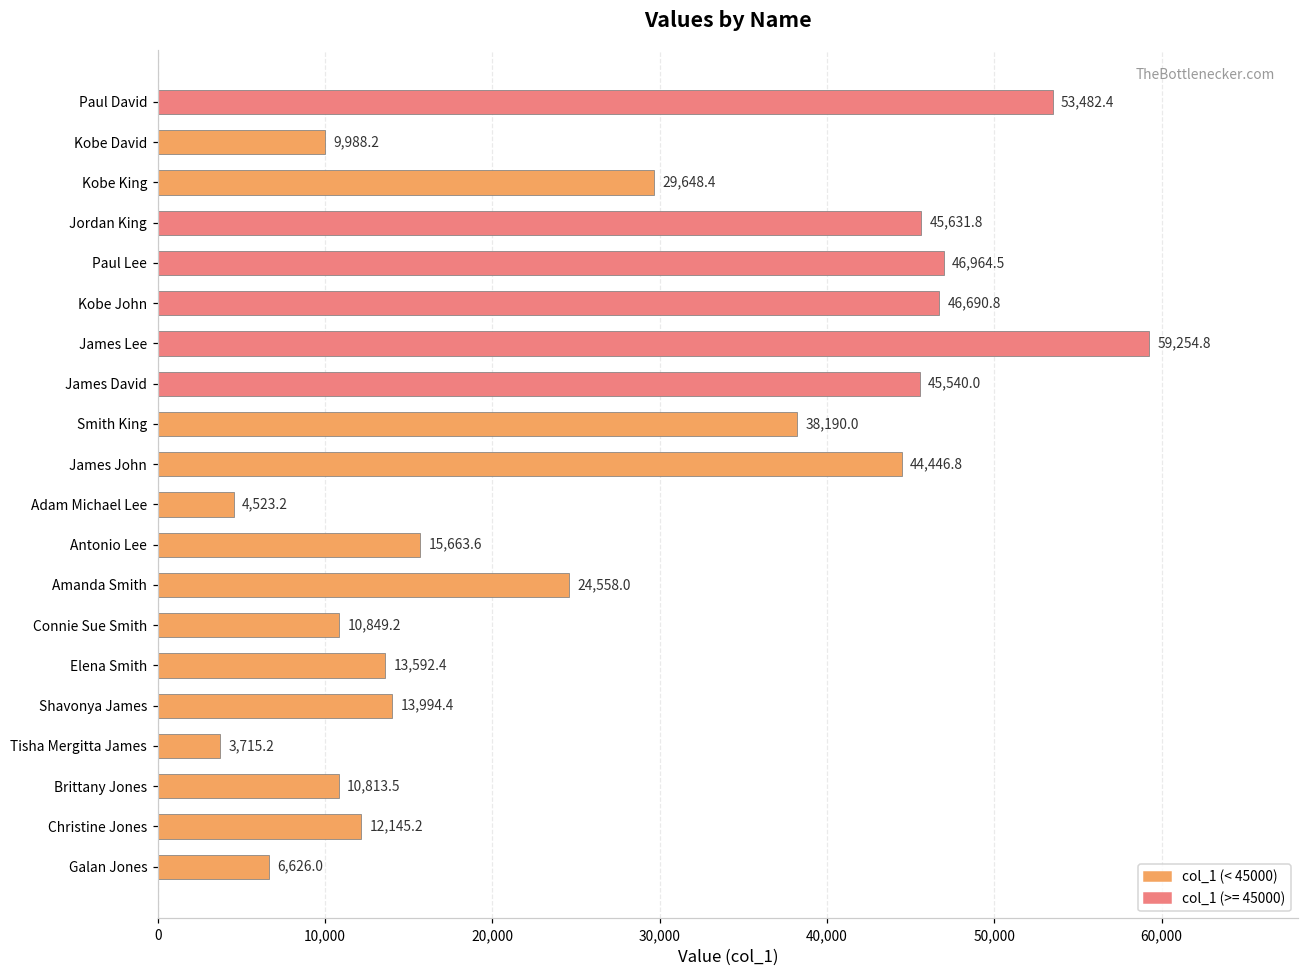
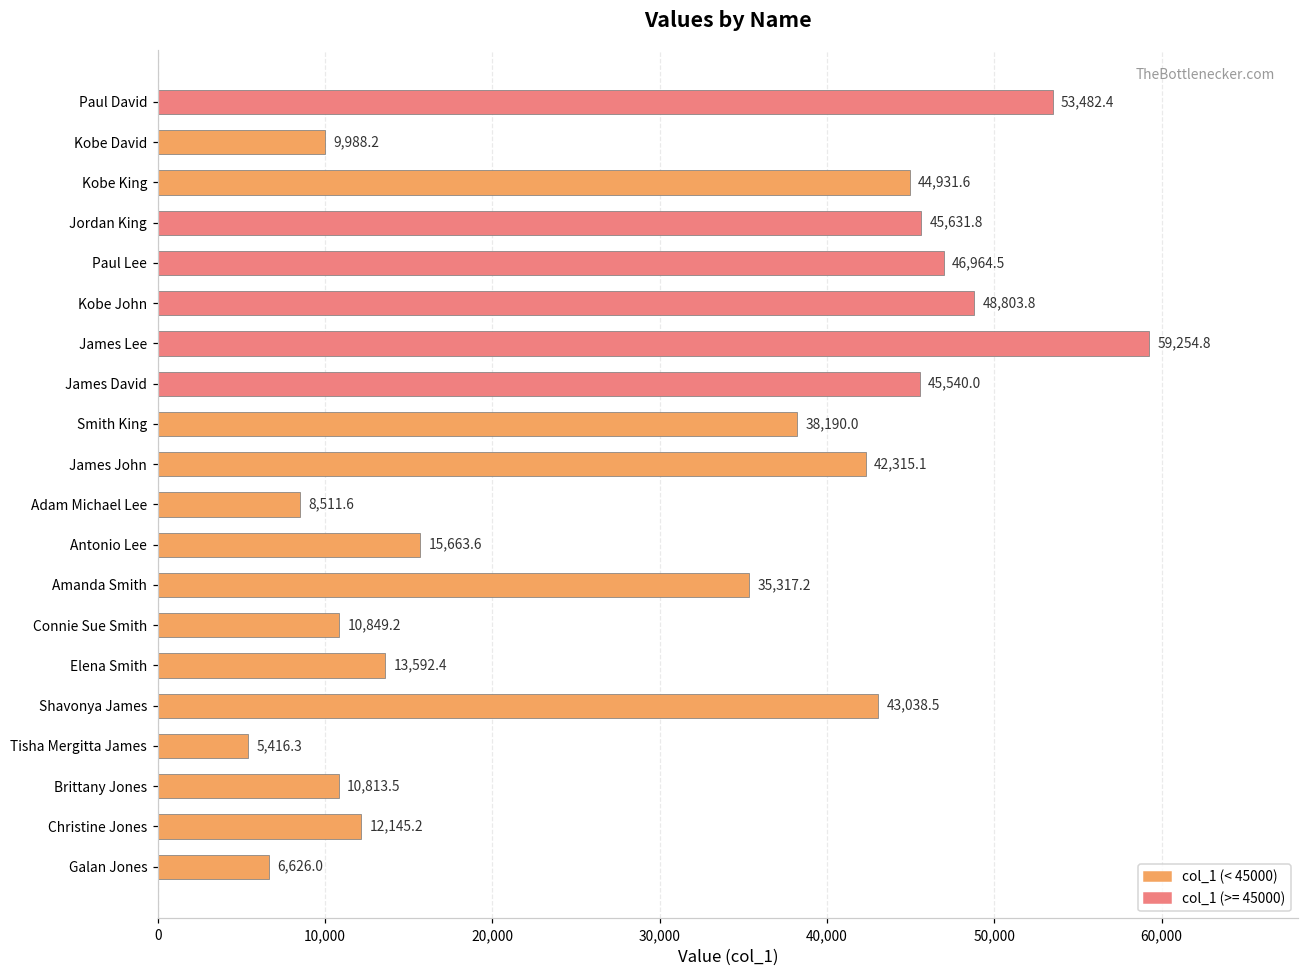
Kobe King: 29,648.4 -> 44,931.6
Kobe John: 46,690.8 -> 48,803.8
James John: 44,446.8 -> 42,315.1
Adam Michael Lee: 4,523.2 -> 8,511.6
Amanda Smith: 24,558.0 -> 35,317.2
Shavonya James: 13,994.4 -> 43,038.5
Tisha Mergitta James: 3,715.2 -> 5,416.3
